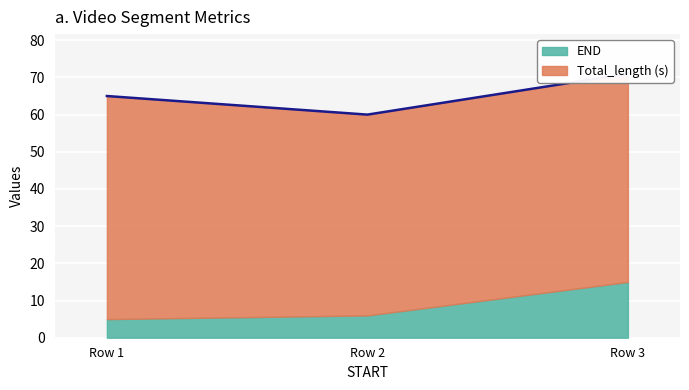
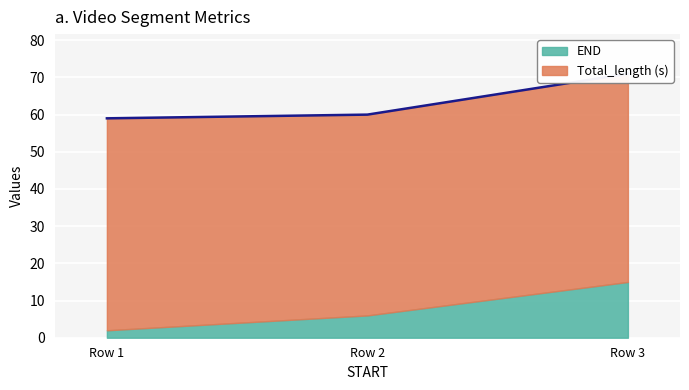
END, Row 1: 5 -> 2
Total_length (s), Row 1: 60 -> 57
